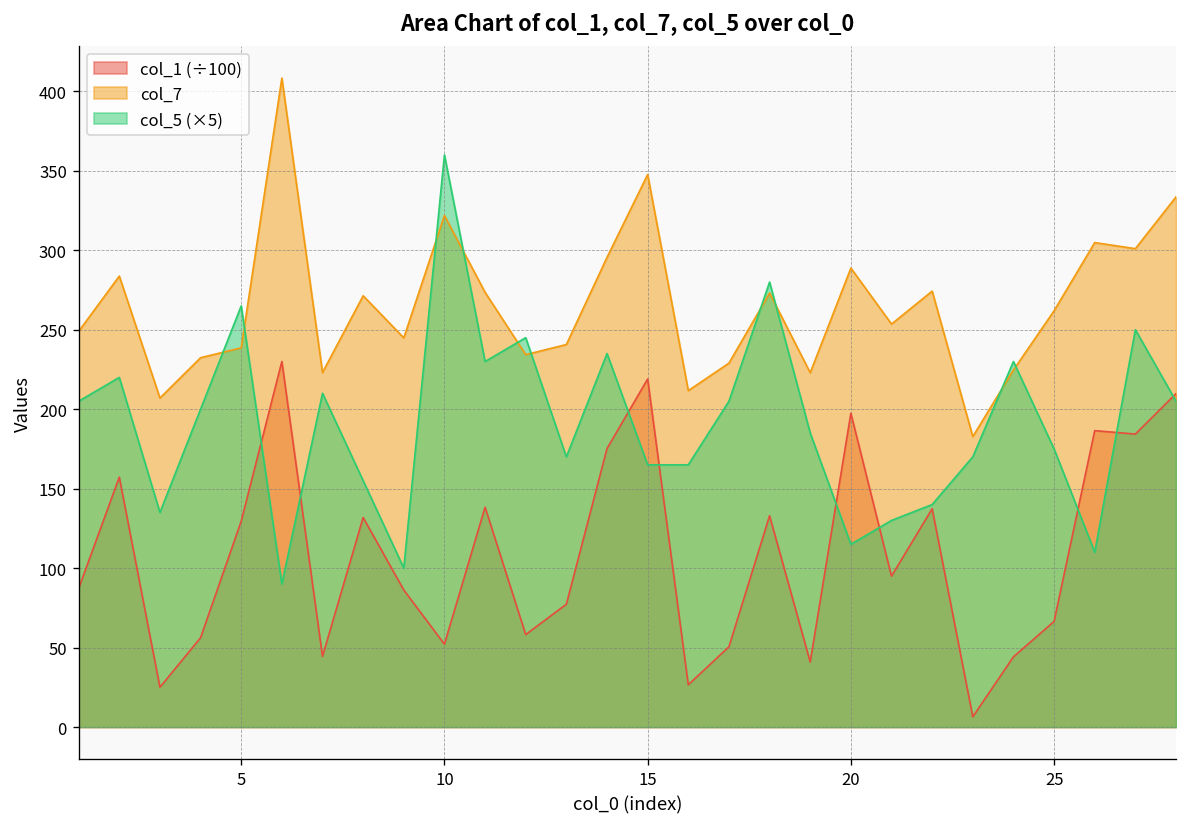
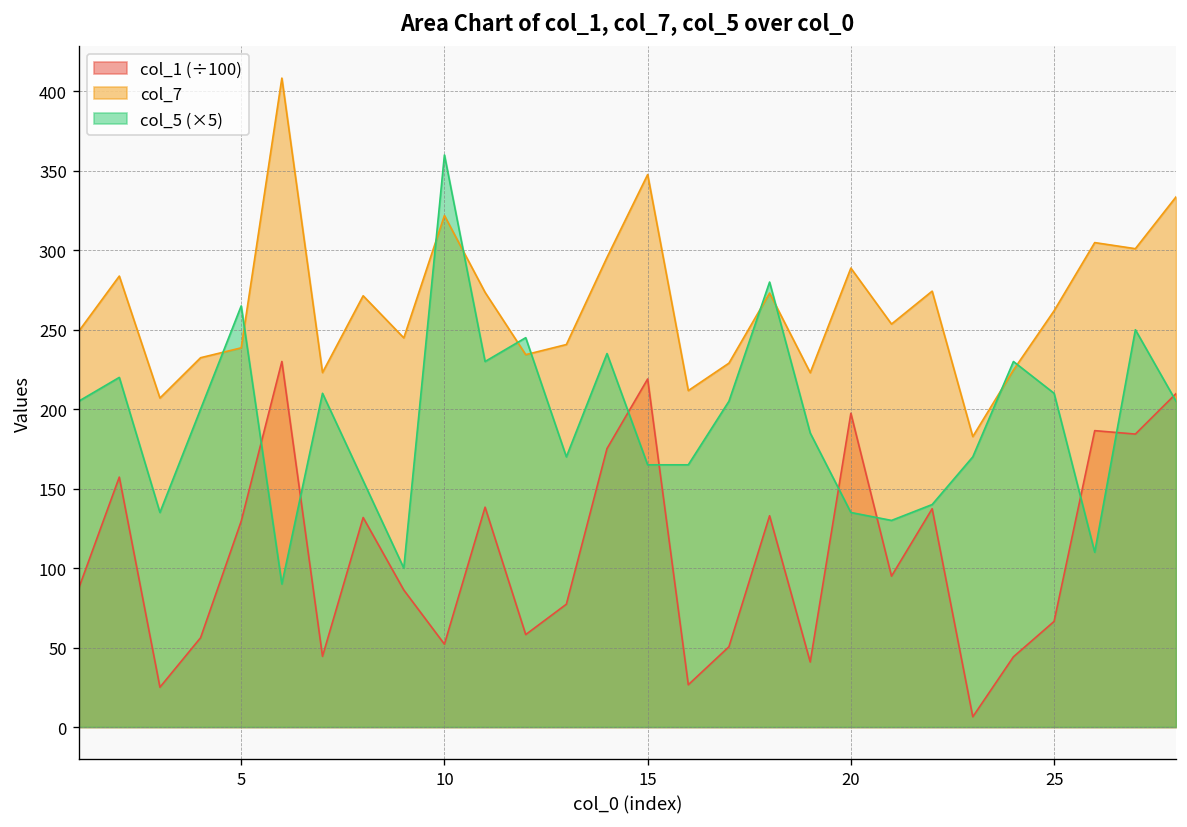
col_5 (×5), 20: 115 -> 135
col_5 (×5), 25: 175 -> 210
